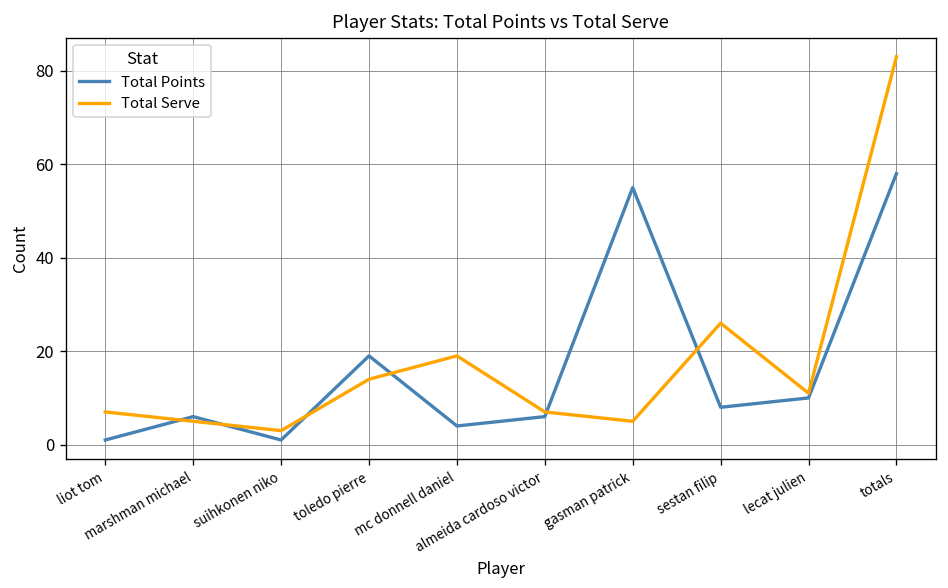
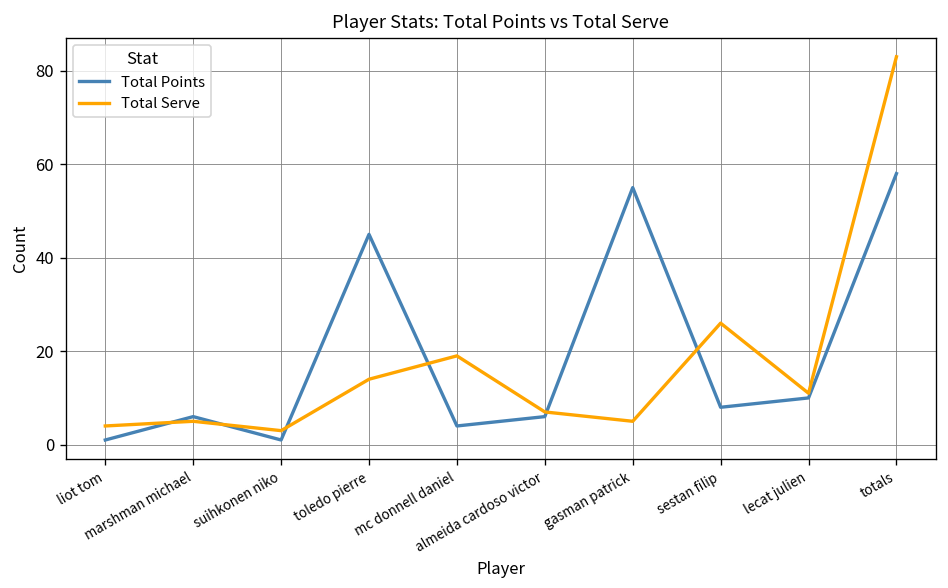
Total Serve, liot tom: 7 -> 4
Total Points, toledo pierre: 19 -> 45
